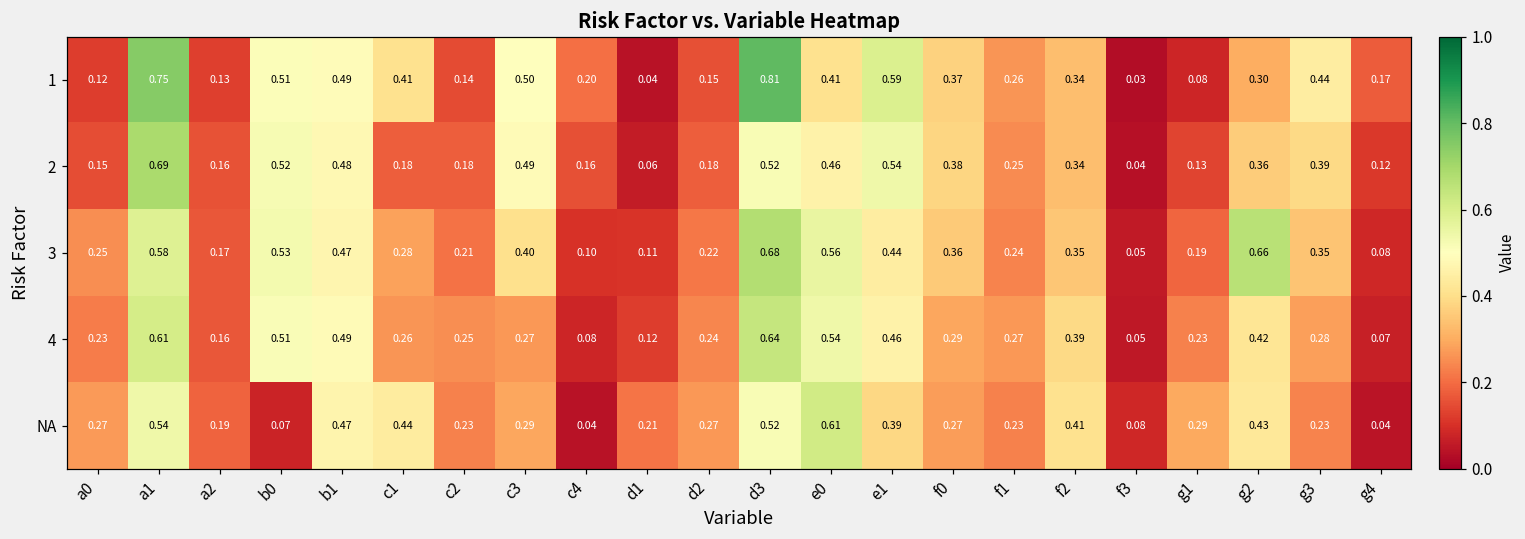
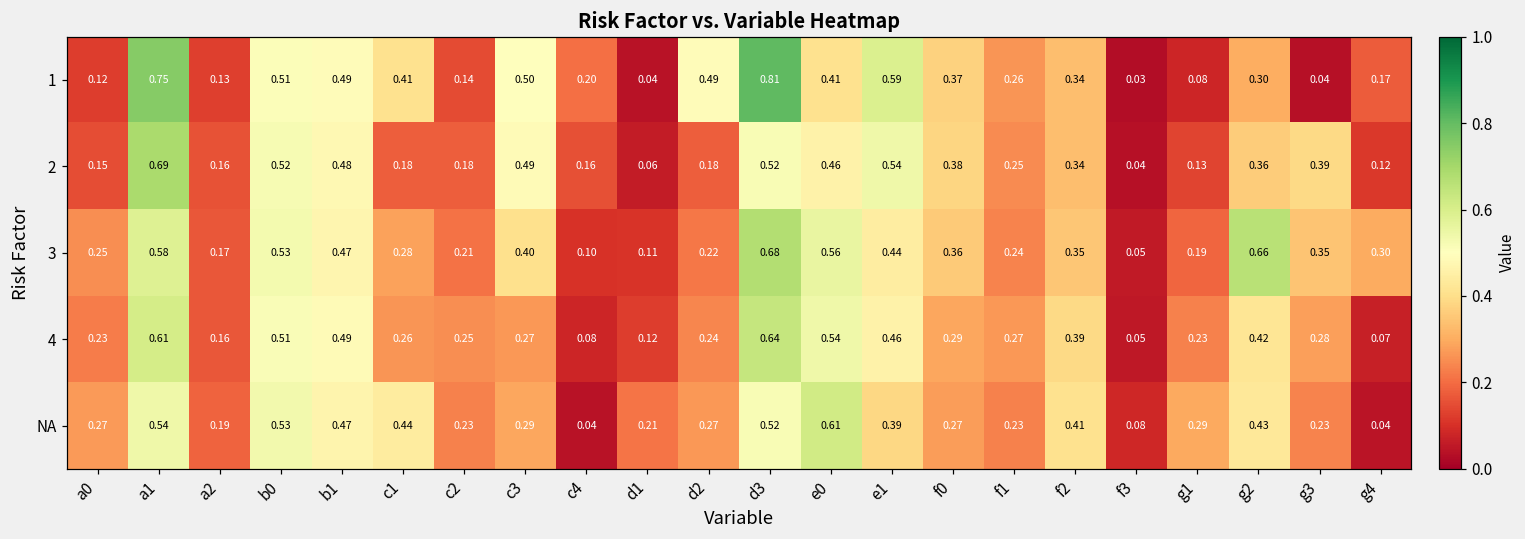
1, d2: 0.15 -> 0.49
1, g3: 0.44 -> 0.04
3, g4: 0.08 -> 0.30
NA, b0: 0.07 -> 0.53
